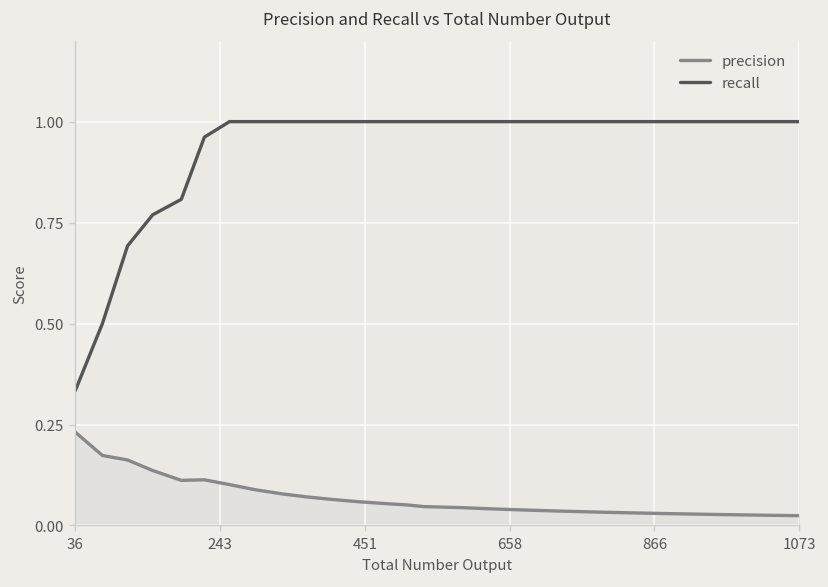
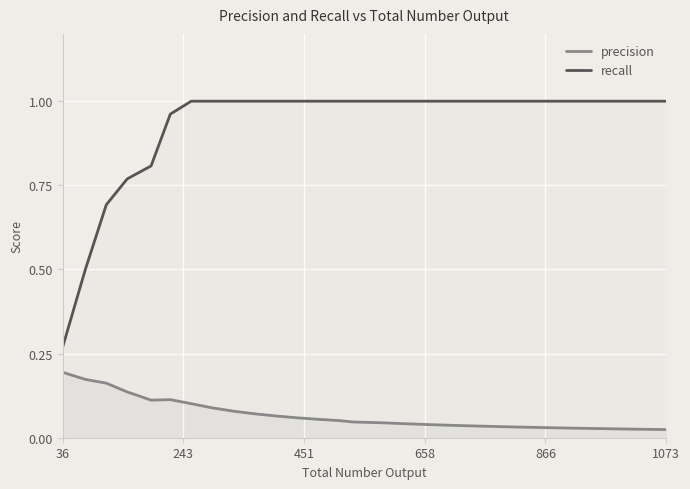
precision, 36: 0.23 -> 0.19
recall, 36: 0.33 -> 0.27
